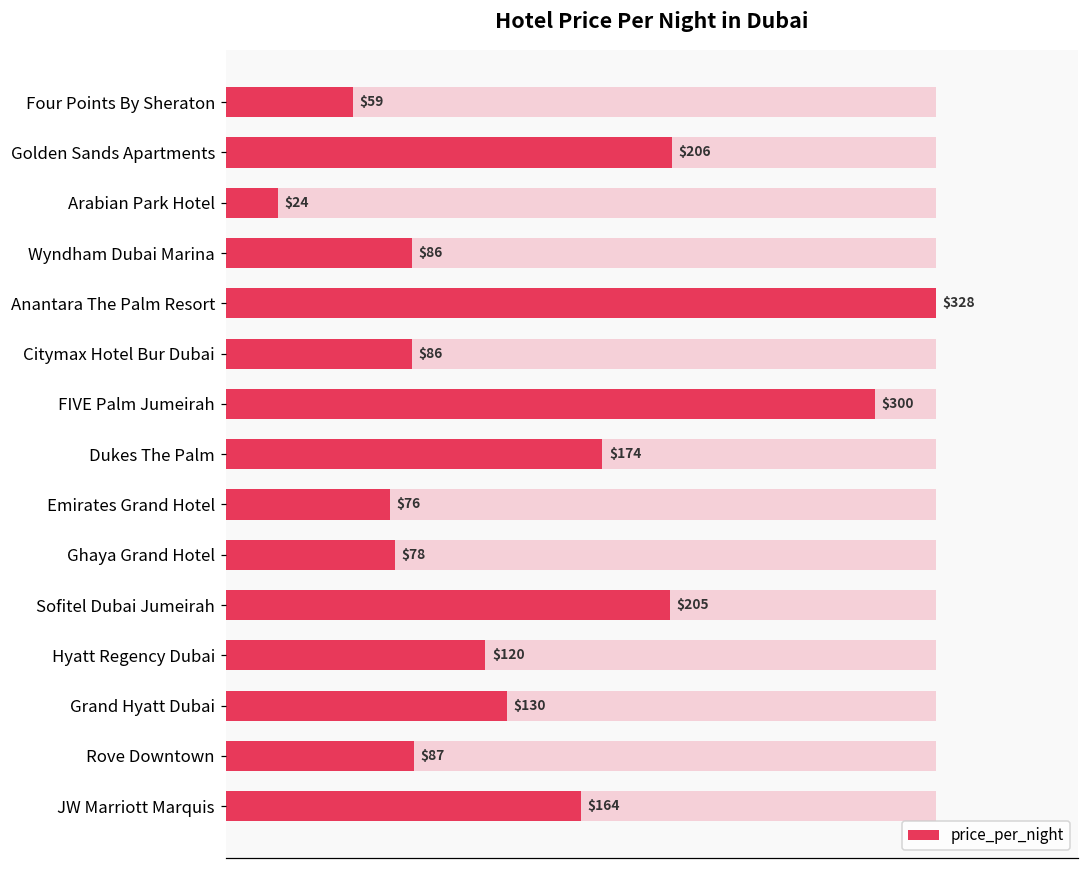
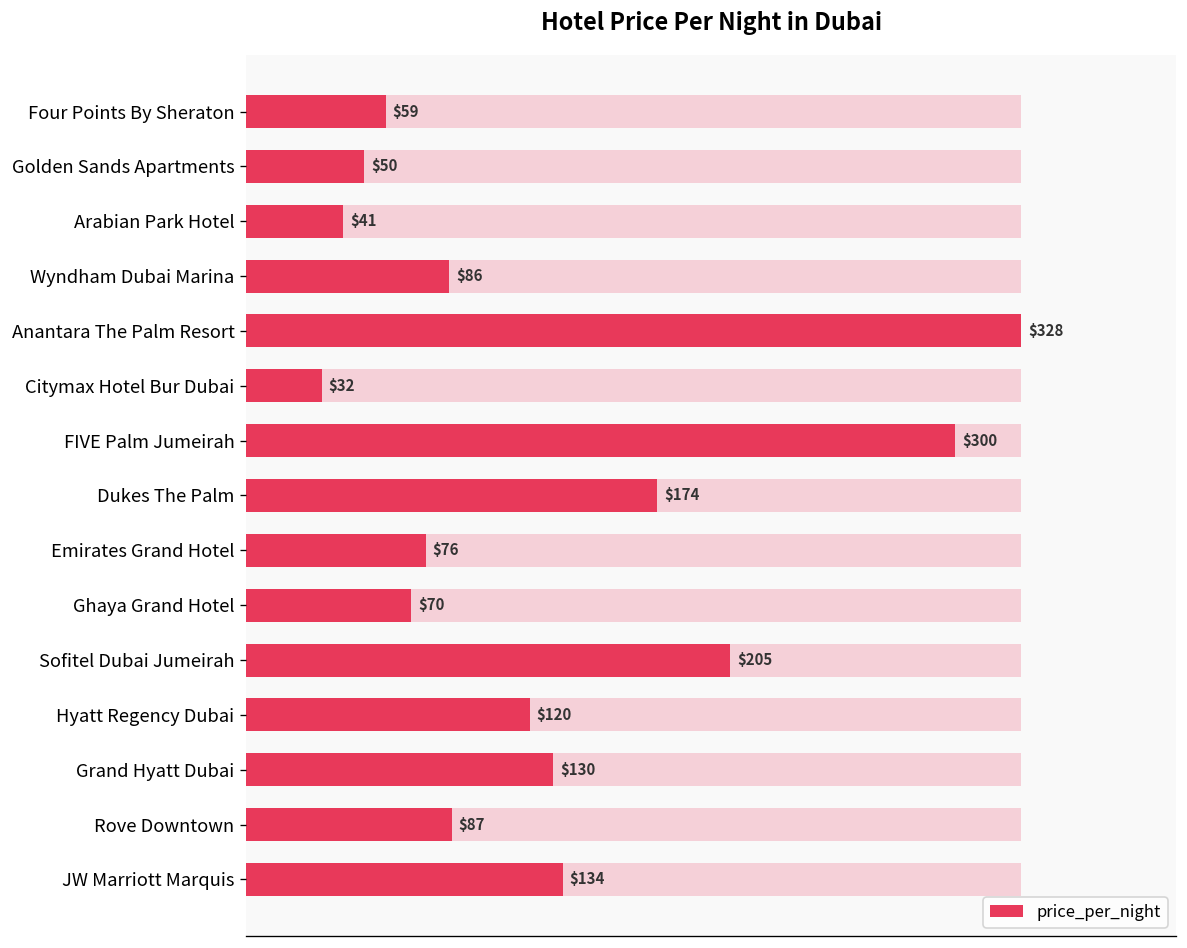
price_per_night, Golden Sands Apartments: $206 -> $50
price_per_night, Arabian Park Hotel: $24 -> $41
price_per_night, Citymax Hotel Bur Dubai: $86 -> $32
price_per_night, Ghaya Grand Hotel: $78 -> $70
price_per_night, JW Marriott Marquis: $164 -> $134
